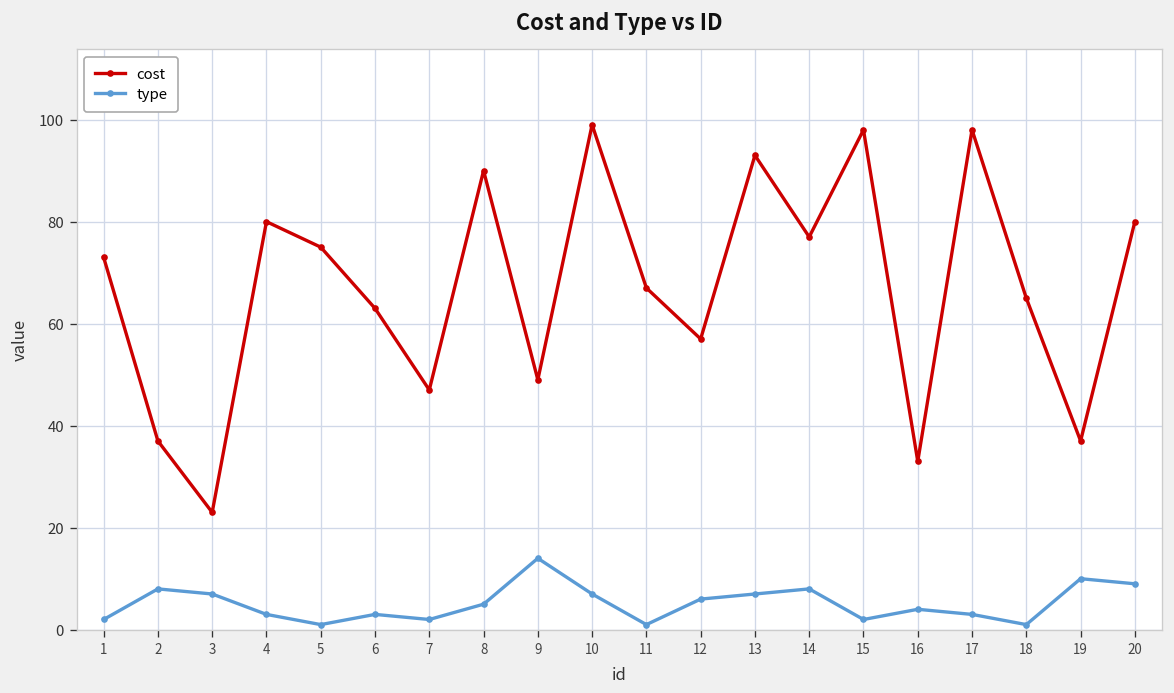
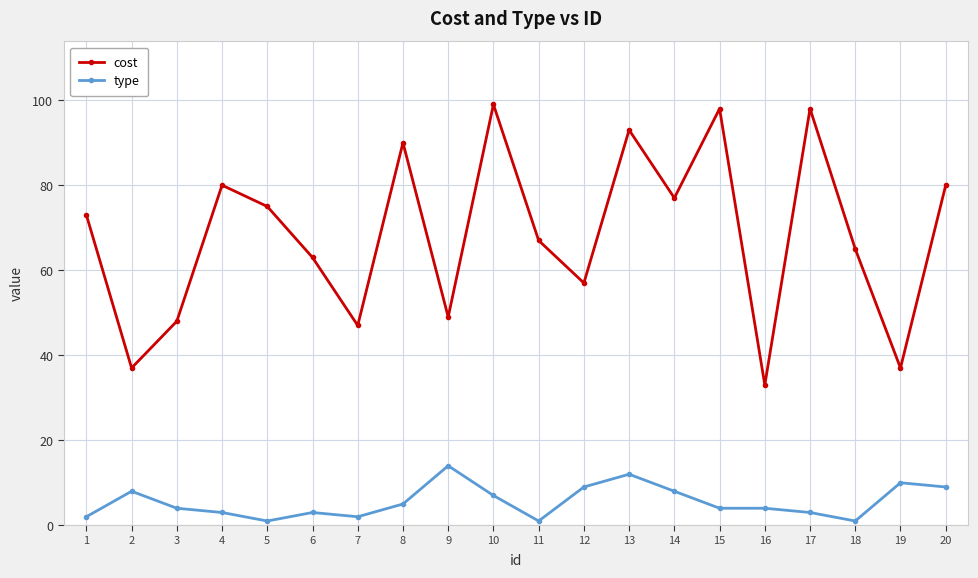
cost, 3: 23 -> 48
type, 3: 7 -> 4
type, 12: 6 -> 9
type, 13: 7 -> 12
type, 15: 2 -> 4
